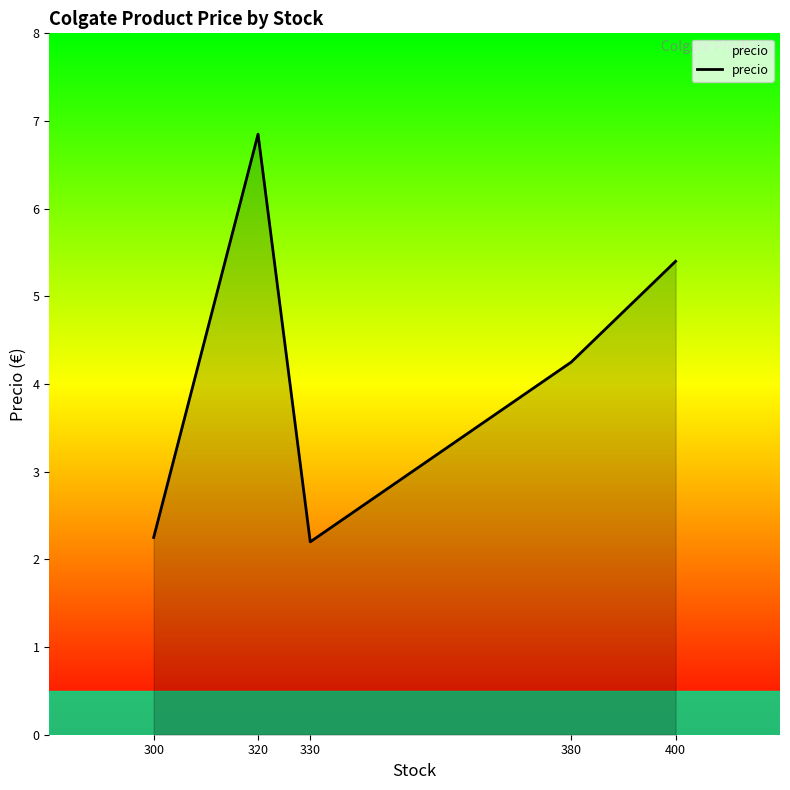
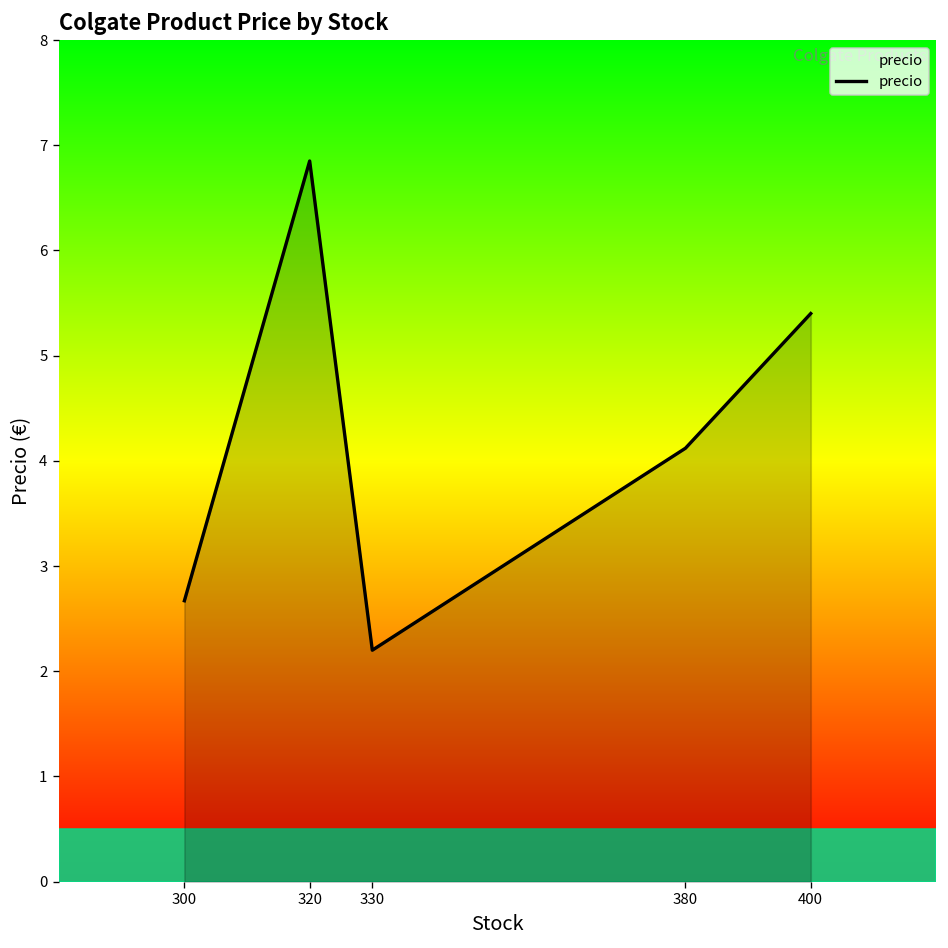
300: 2.3 -> 2.7
380: 4.3 -> 4.1
